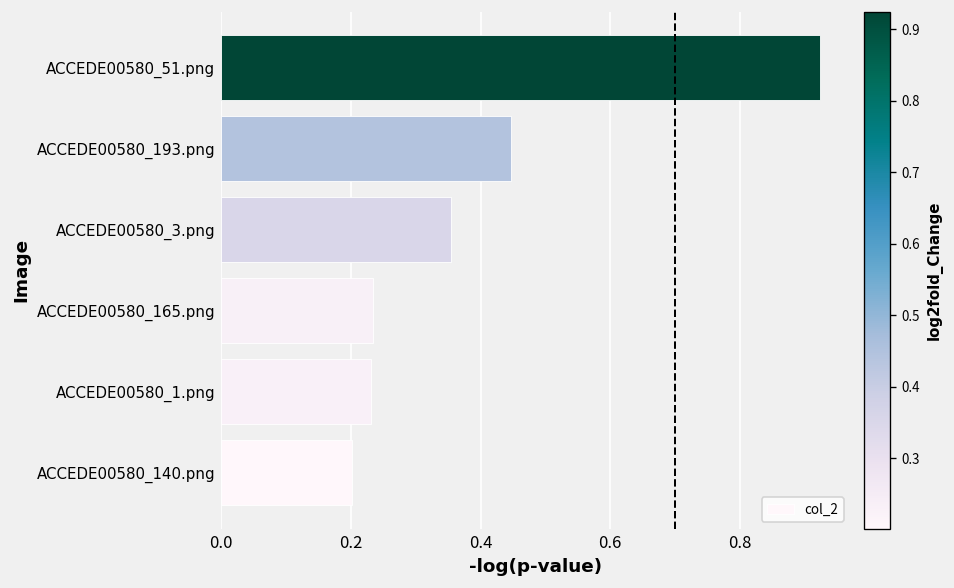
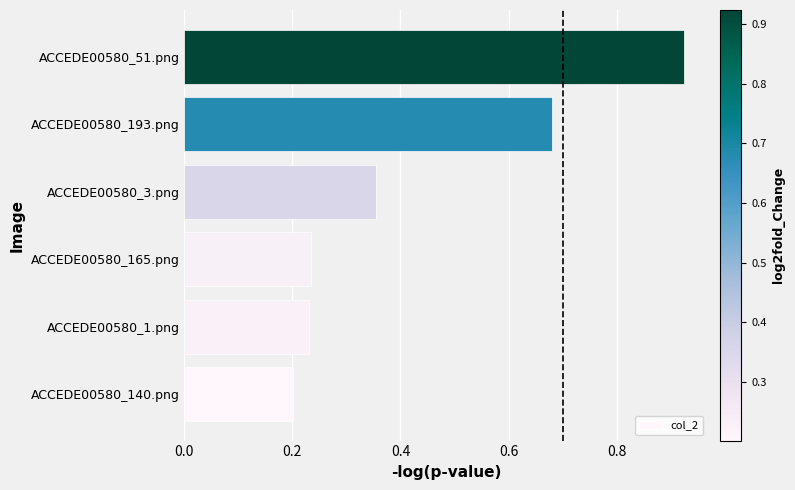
ACCEDE00580_193.png: 0.45 -> 0.68
